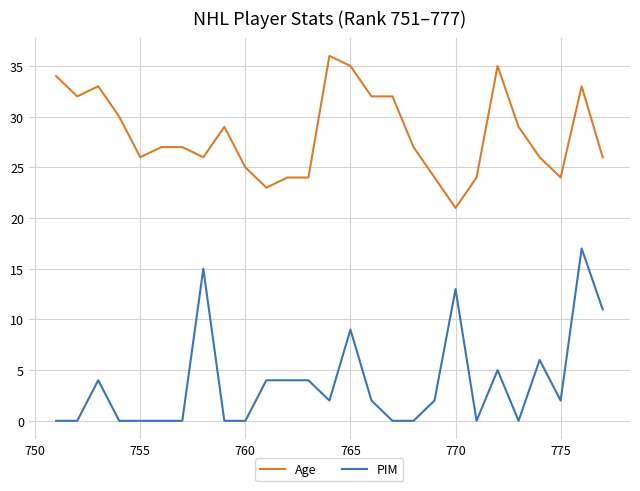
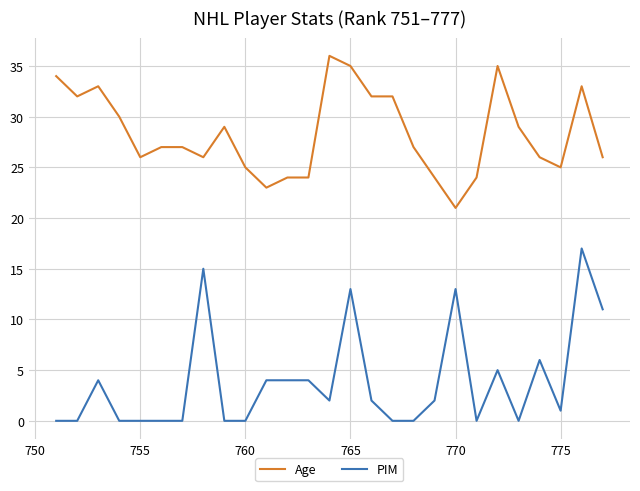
PIM, 765: 9 -> 13
Age, 775: 24 -> 25
PIM, 775: 2 -> 1
